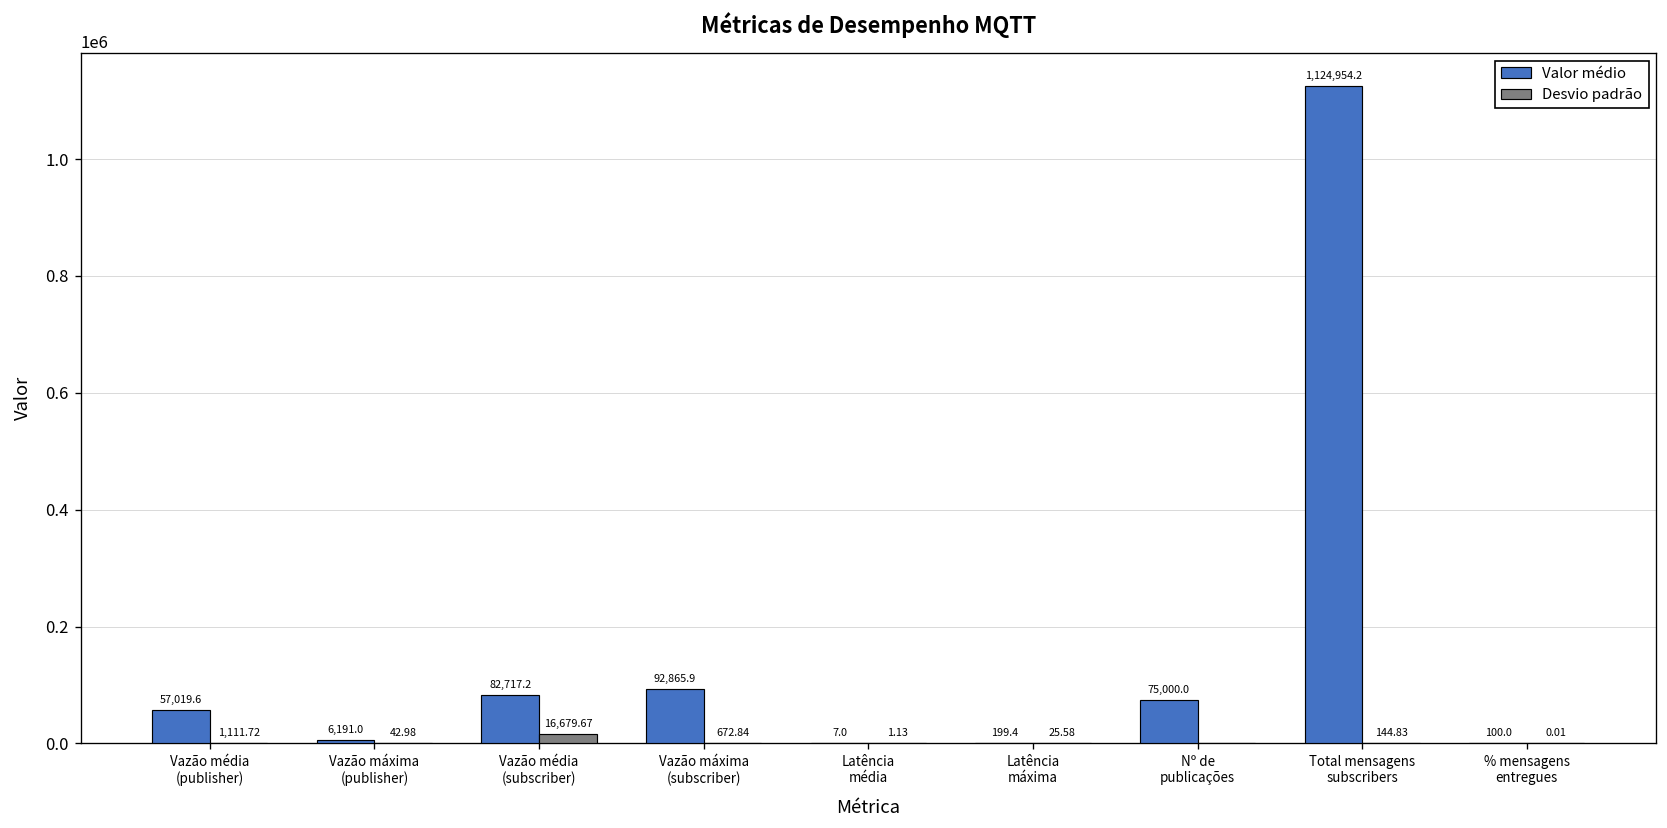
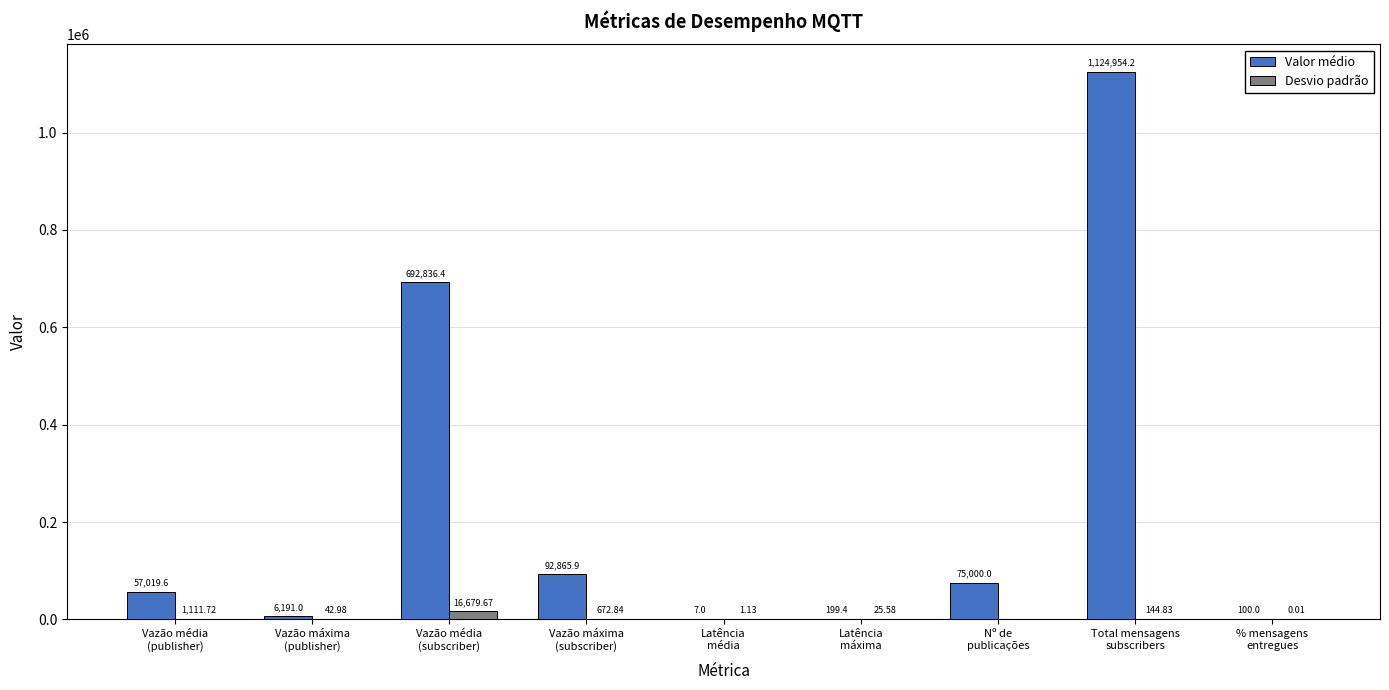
Valor médio, Vazão média (subscriber): 82,717.2 -> 692,836.4
